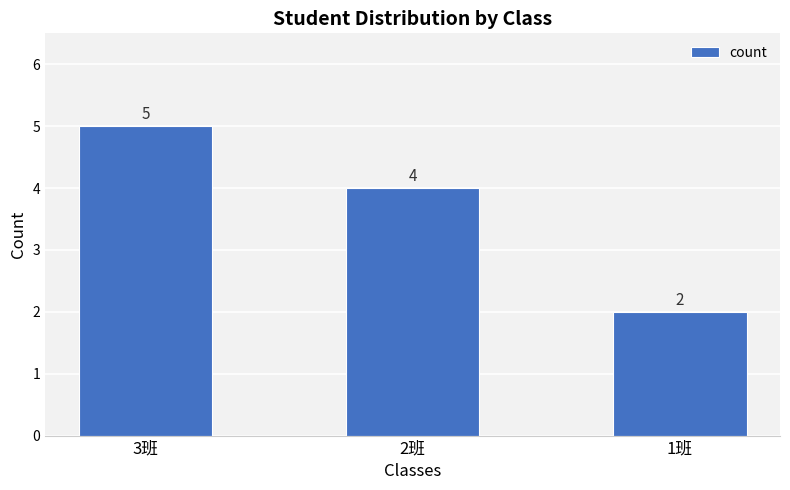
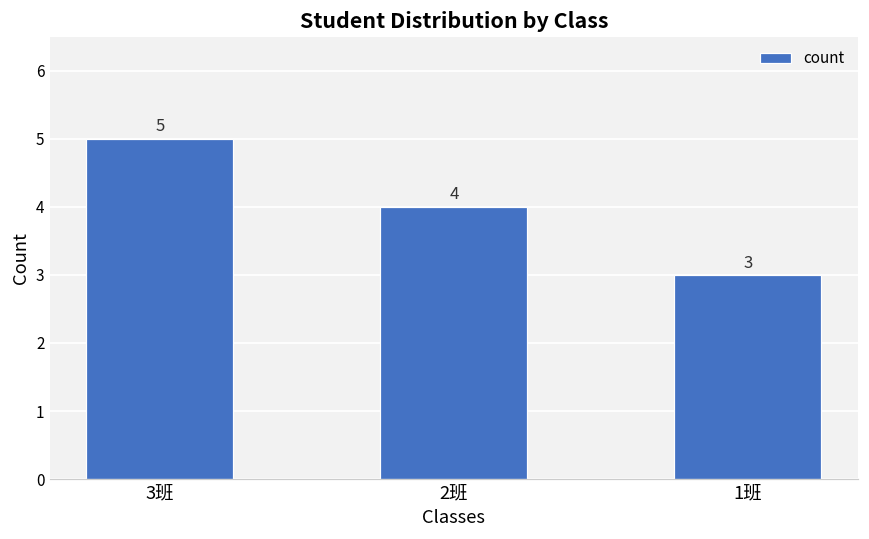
1班: 2 -> 3
